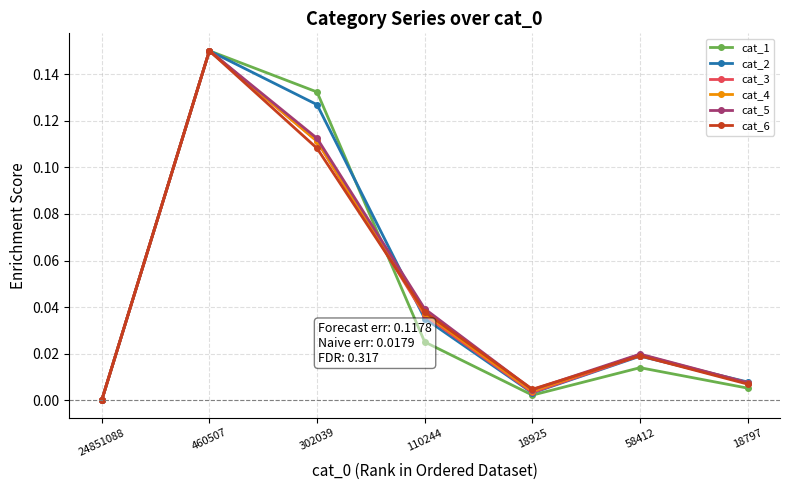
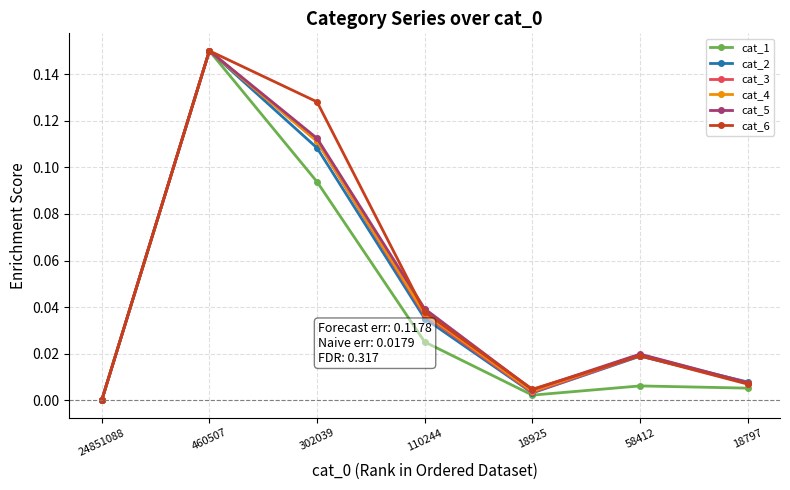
cat_1, 302039: 0.132 -> 0.094
cat_2, 302039: 0.127 -> 0.108
cat_6, 302039: 0.108 -> 0.128
cat_1, 58412: 0.014 -> 0.006
